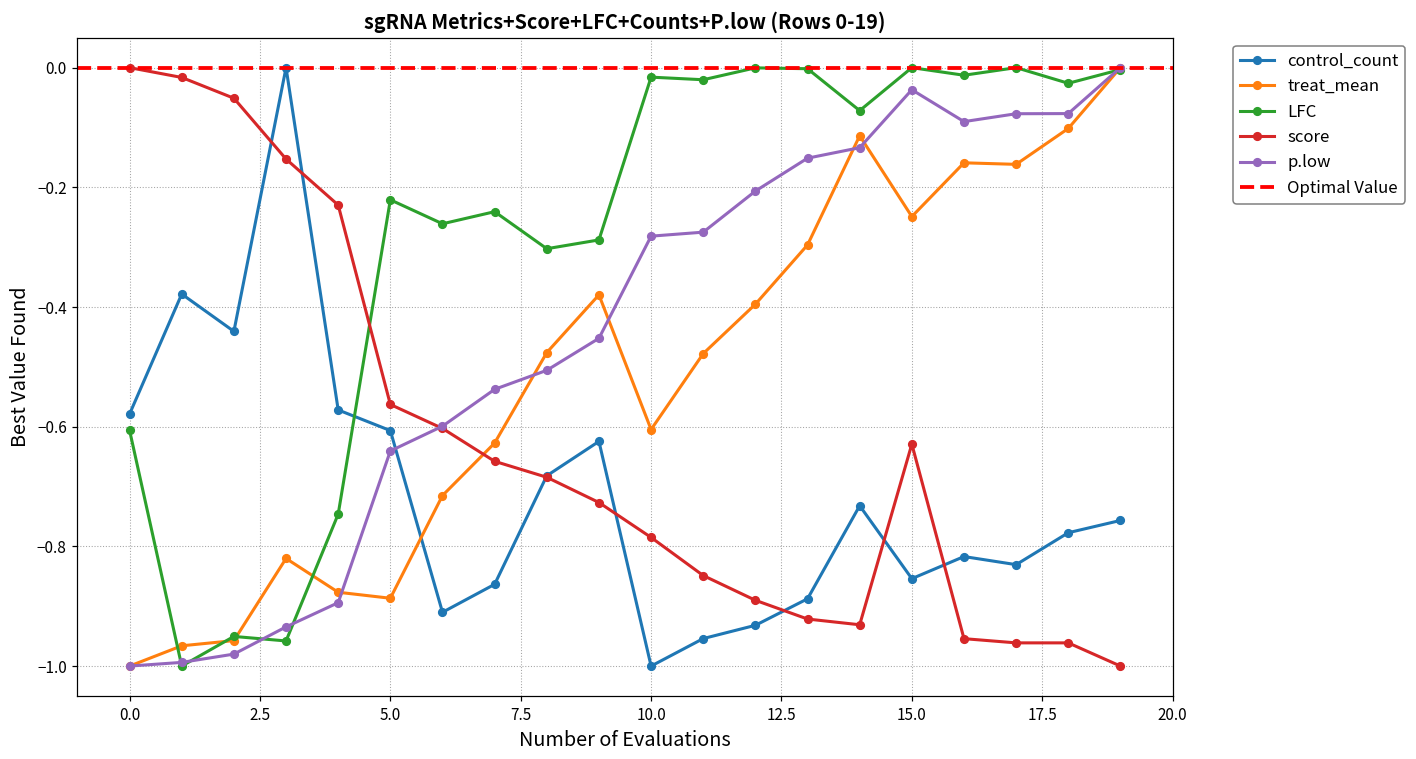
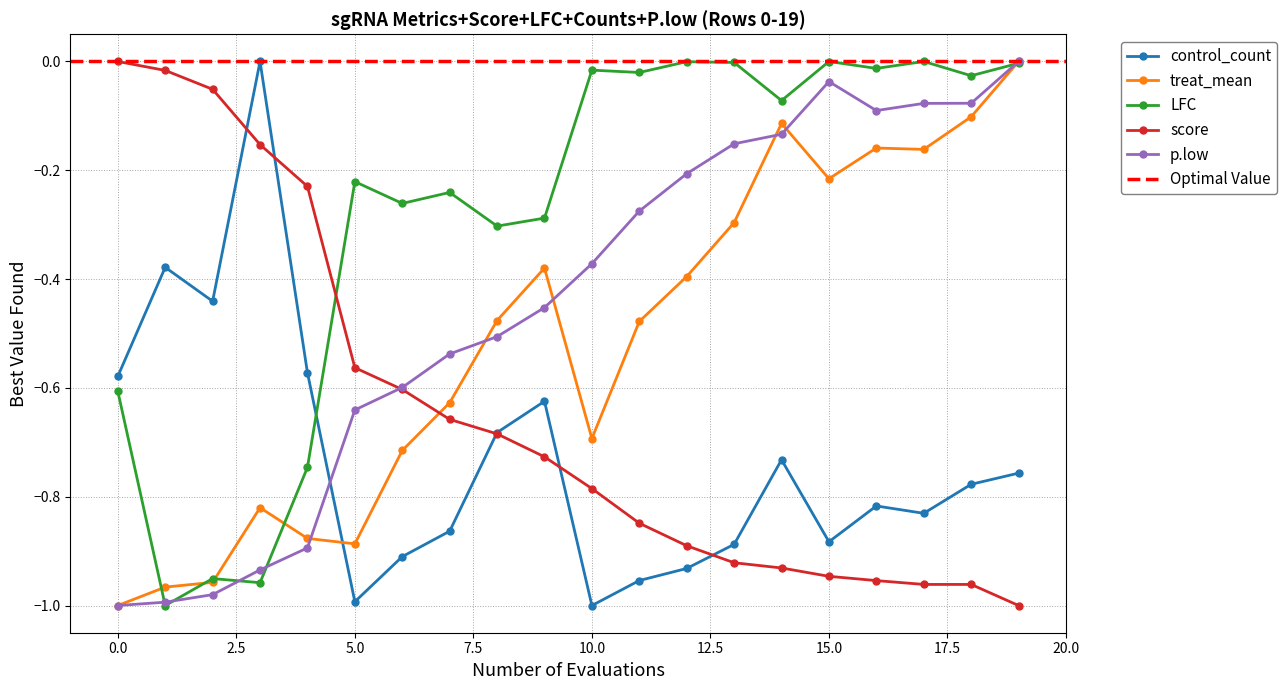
control_count, 5.0: -0.61 -> -0.99
treat_mean, 10.0: -0.60 -> -0.69
p.low, 10.0: -0.28 -> -0.37
control_count, 15.0: -0.85 -> -0.88
treat_mean, 15.0: -0.25 -> -0.22
score, 15.0: -0.63 -> -0.95
